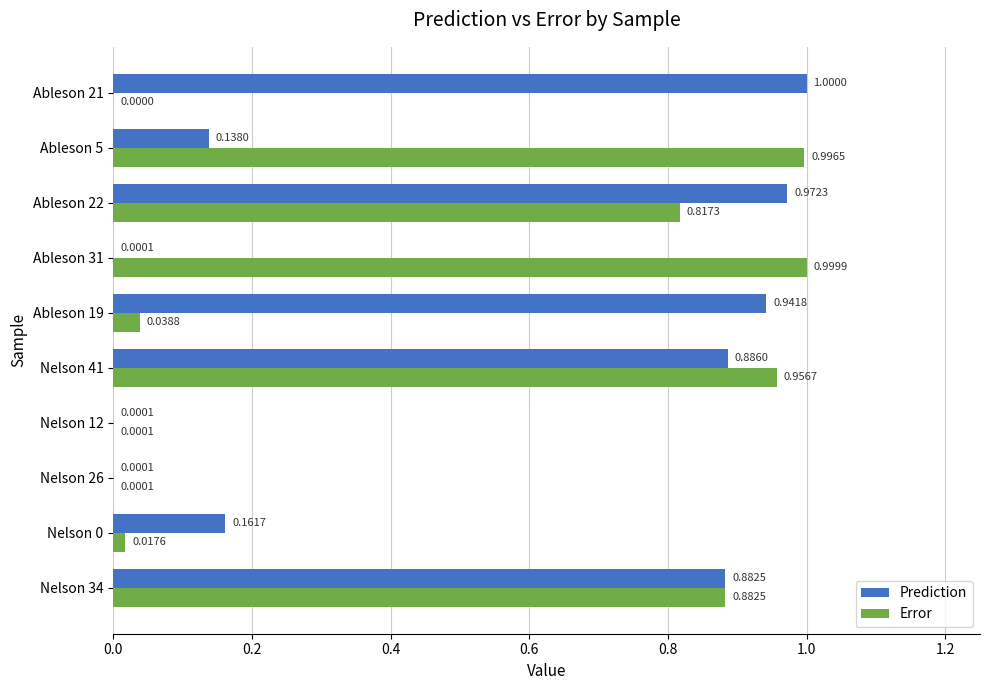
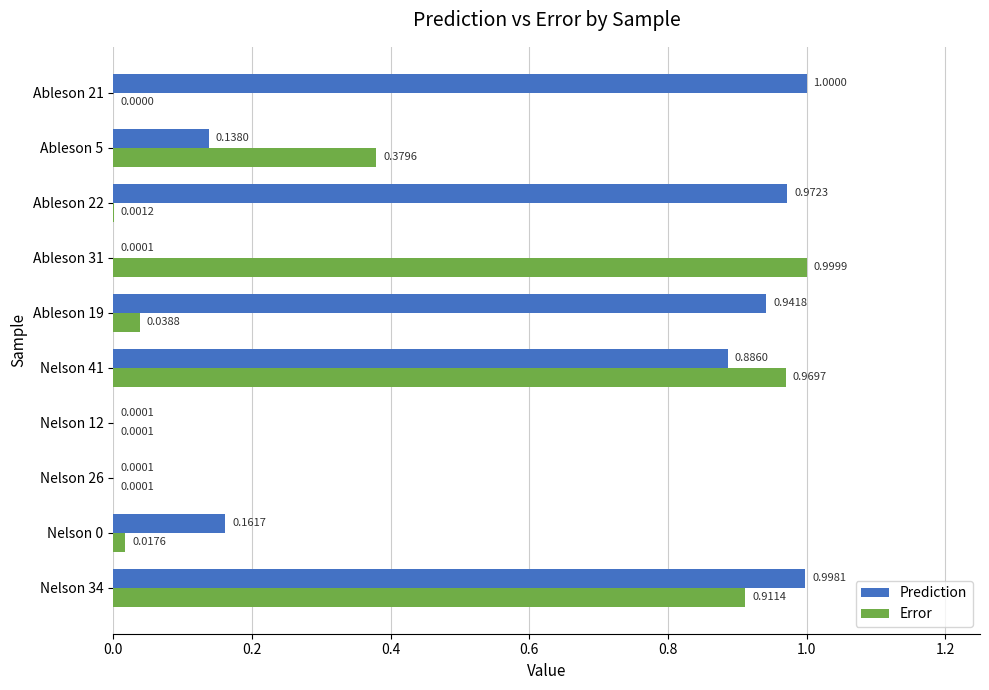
Error, Ableson 5: 0.9965 -> 0.3796
Error, Ableson 22: 0.8173 -> 0.0012
Error, Nelson 41: 0.9567 -> 0.9697
Prediction, Nelson 34: 0.8825 -> 0.9981
Error, Nelson 34: 0.8825 -> 0.9114
